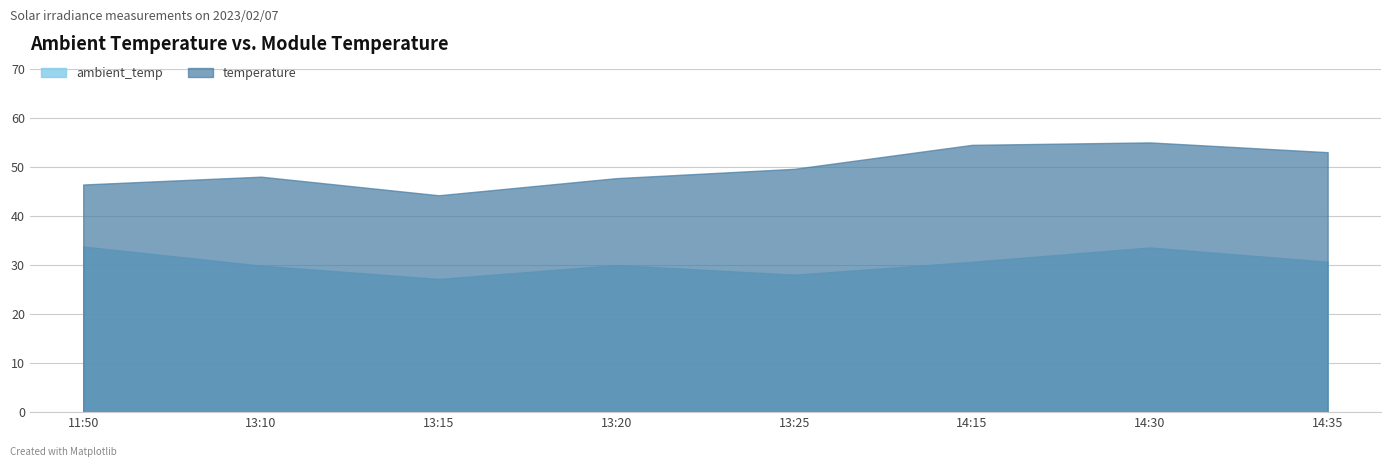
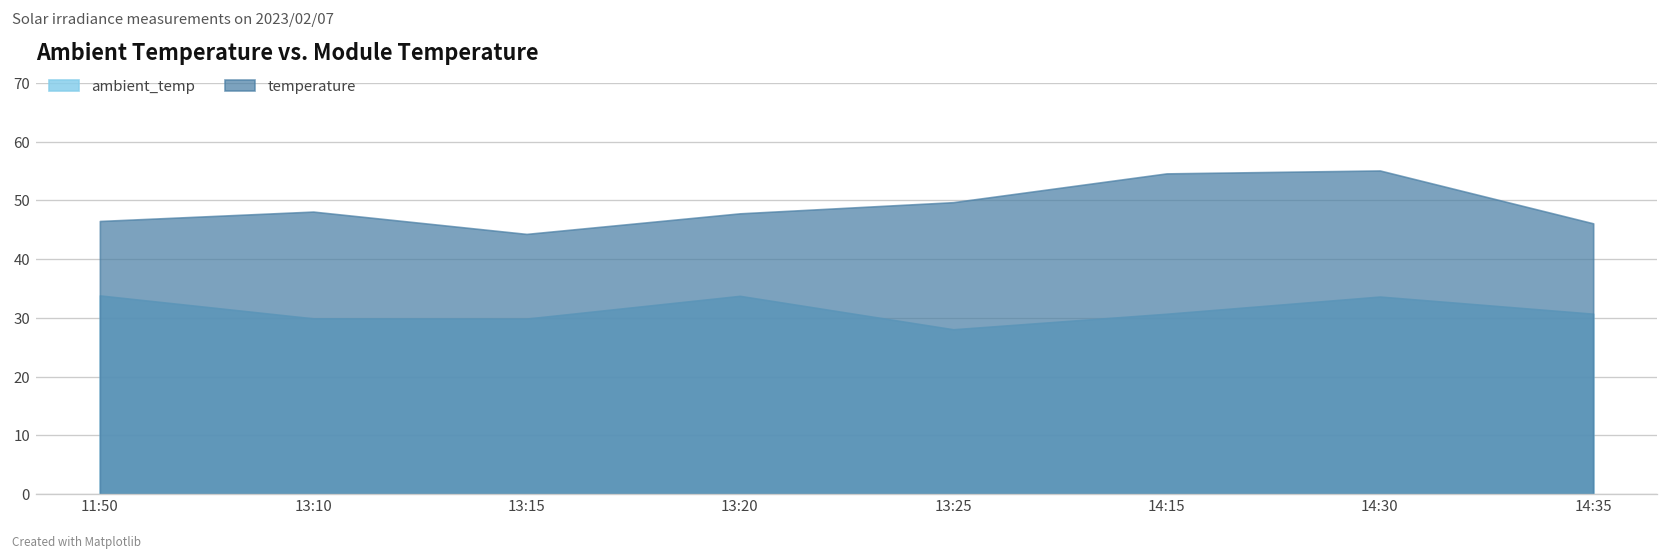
ambient_temp, 13:15: 27 -> 30
ambient_temp, 13:20: 30 -> 34
temperature, 14:35: 53 -> 46
